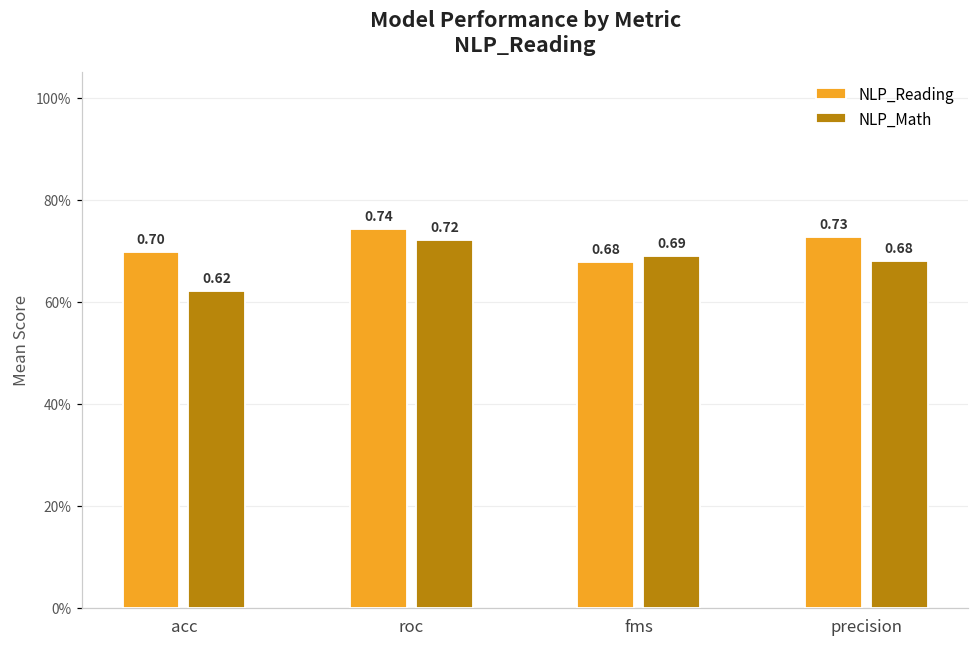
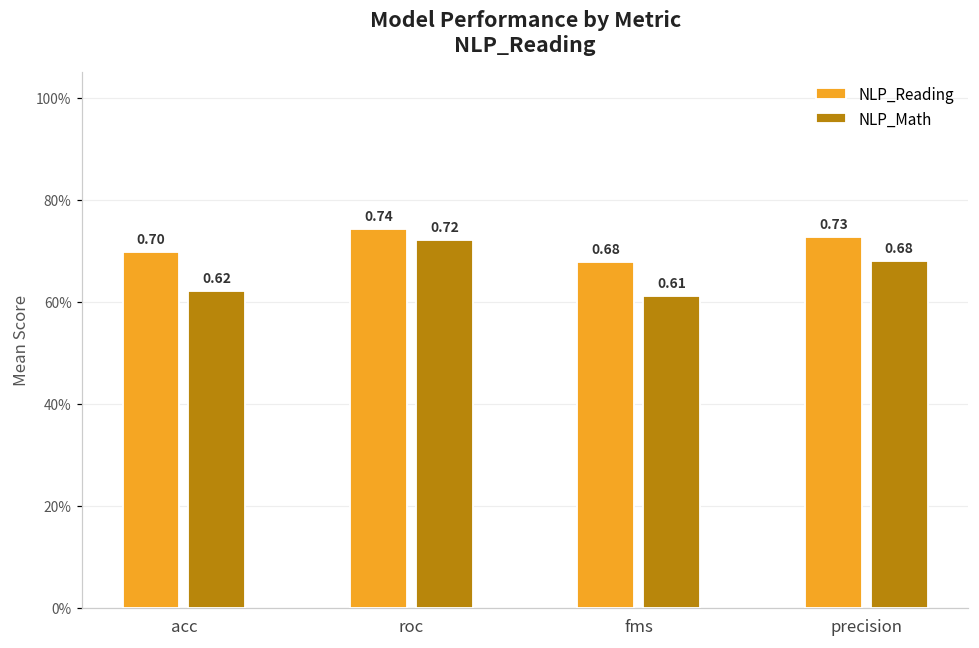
NLP_Math, fms: 0.69 -> 0.61
